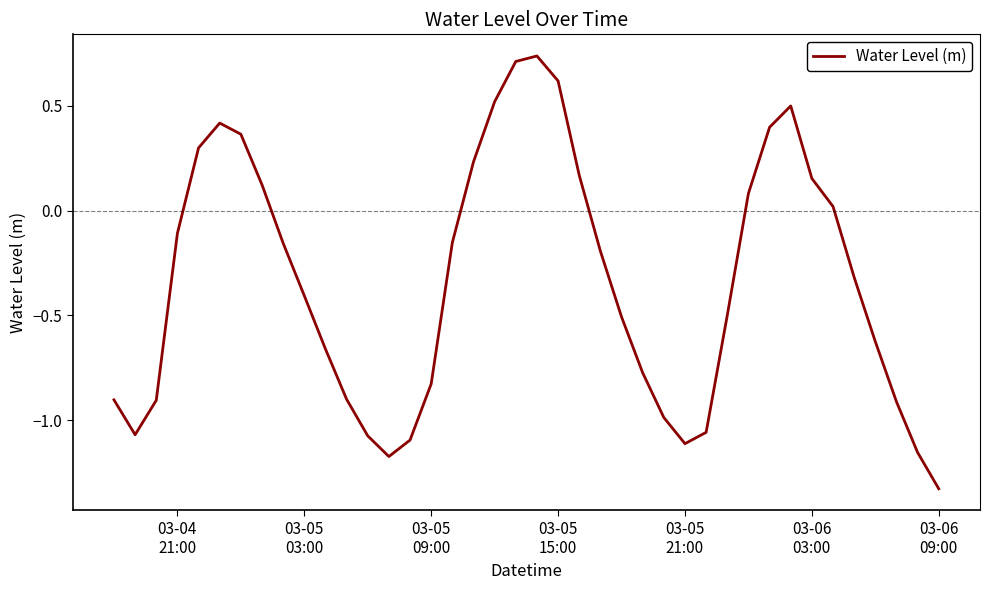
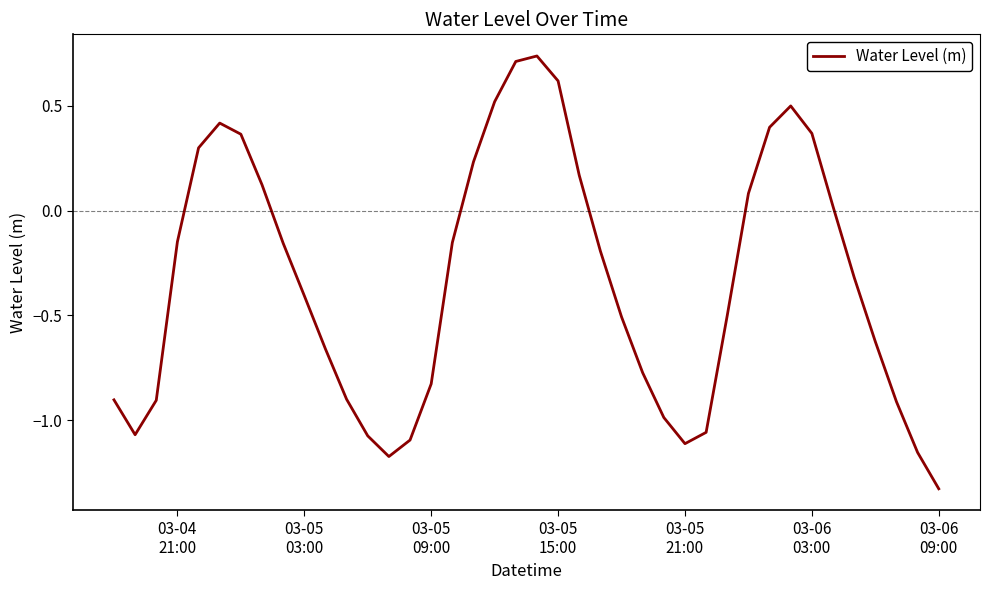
03-04 21:00: -0.11 -> -0.15
03-06 03:00: 0.15 -> 0.37
